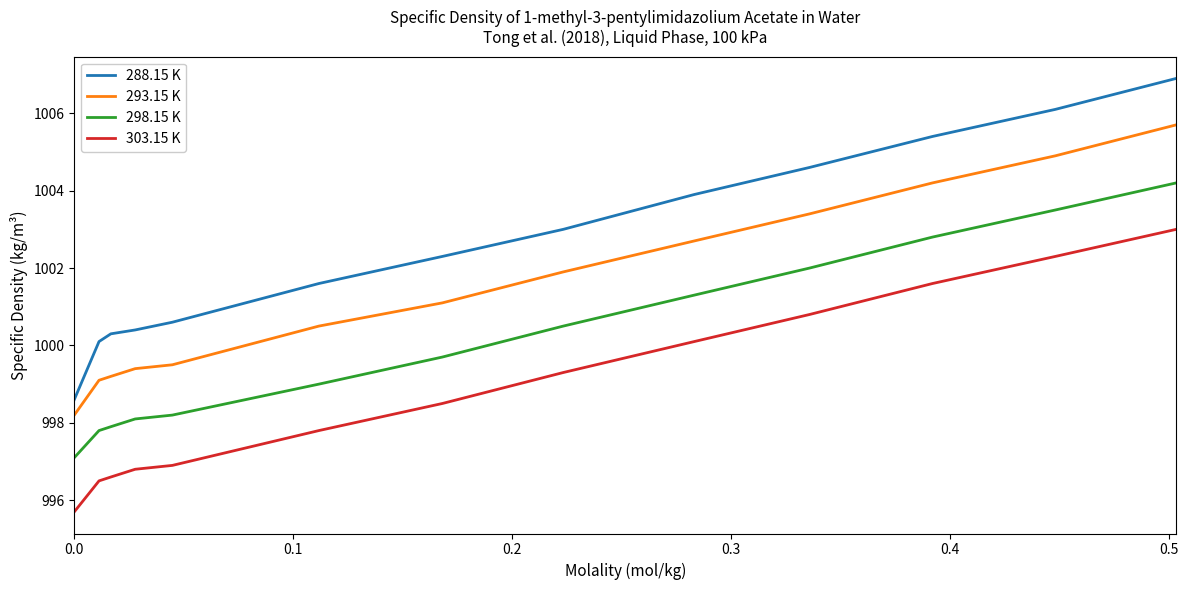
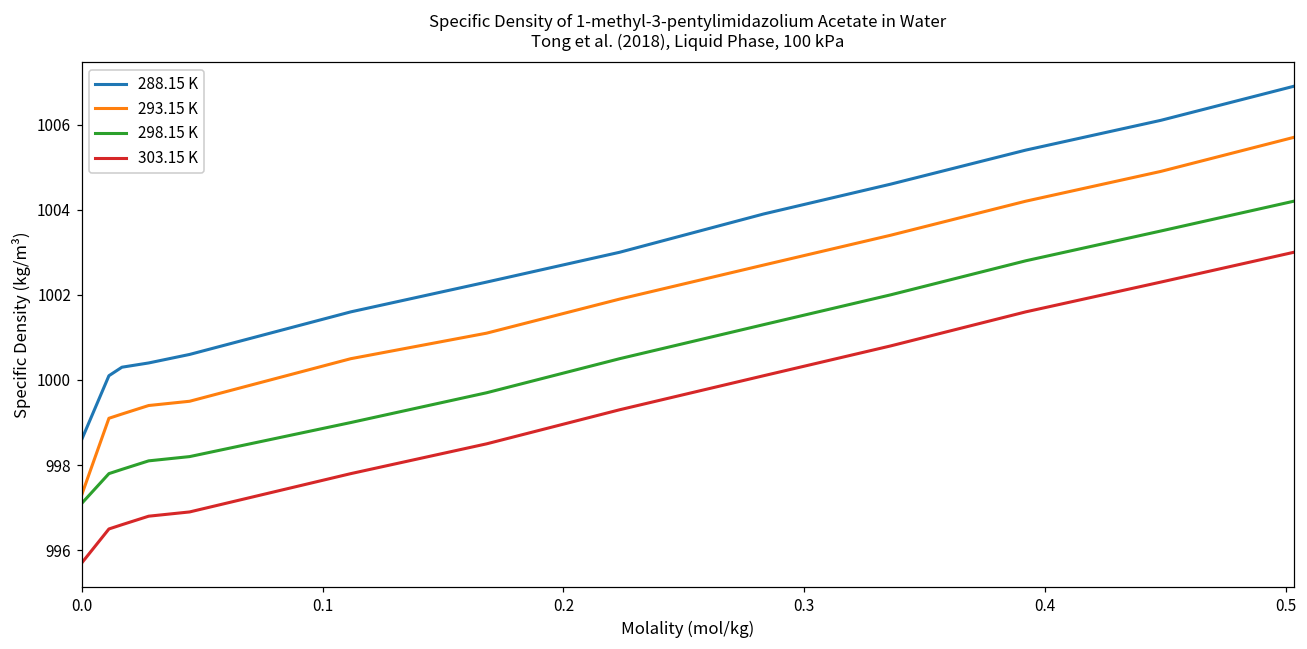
293.15 K, 0.0: 998.2 -> 997.3
